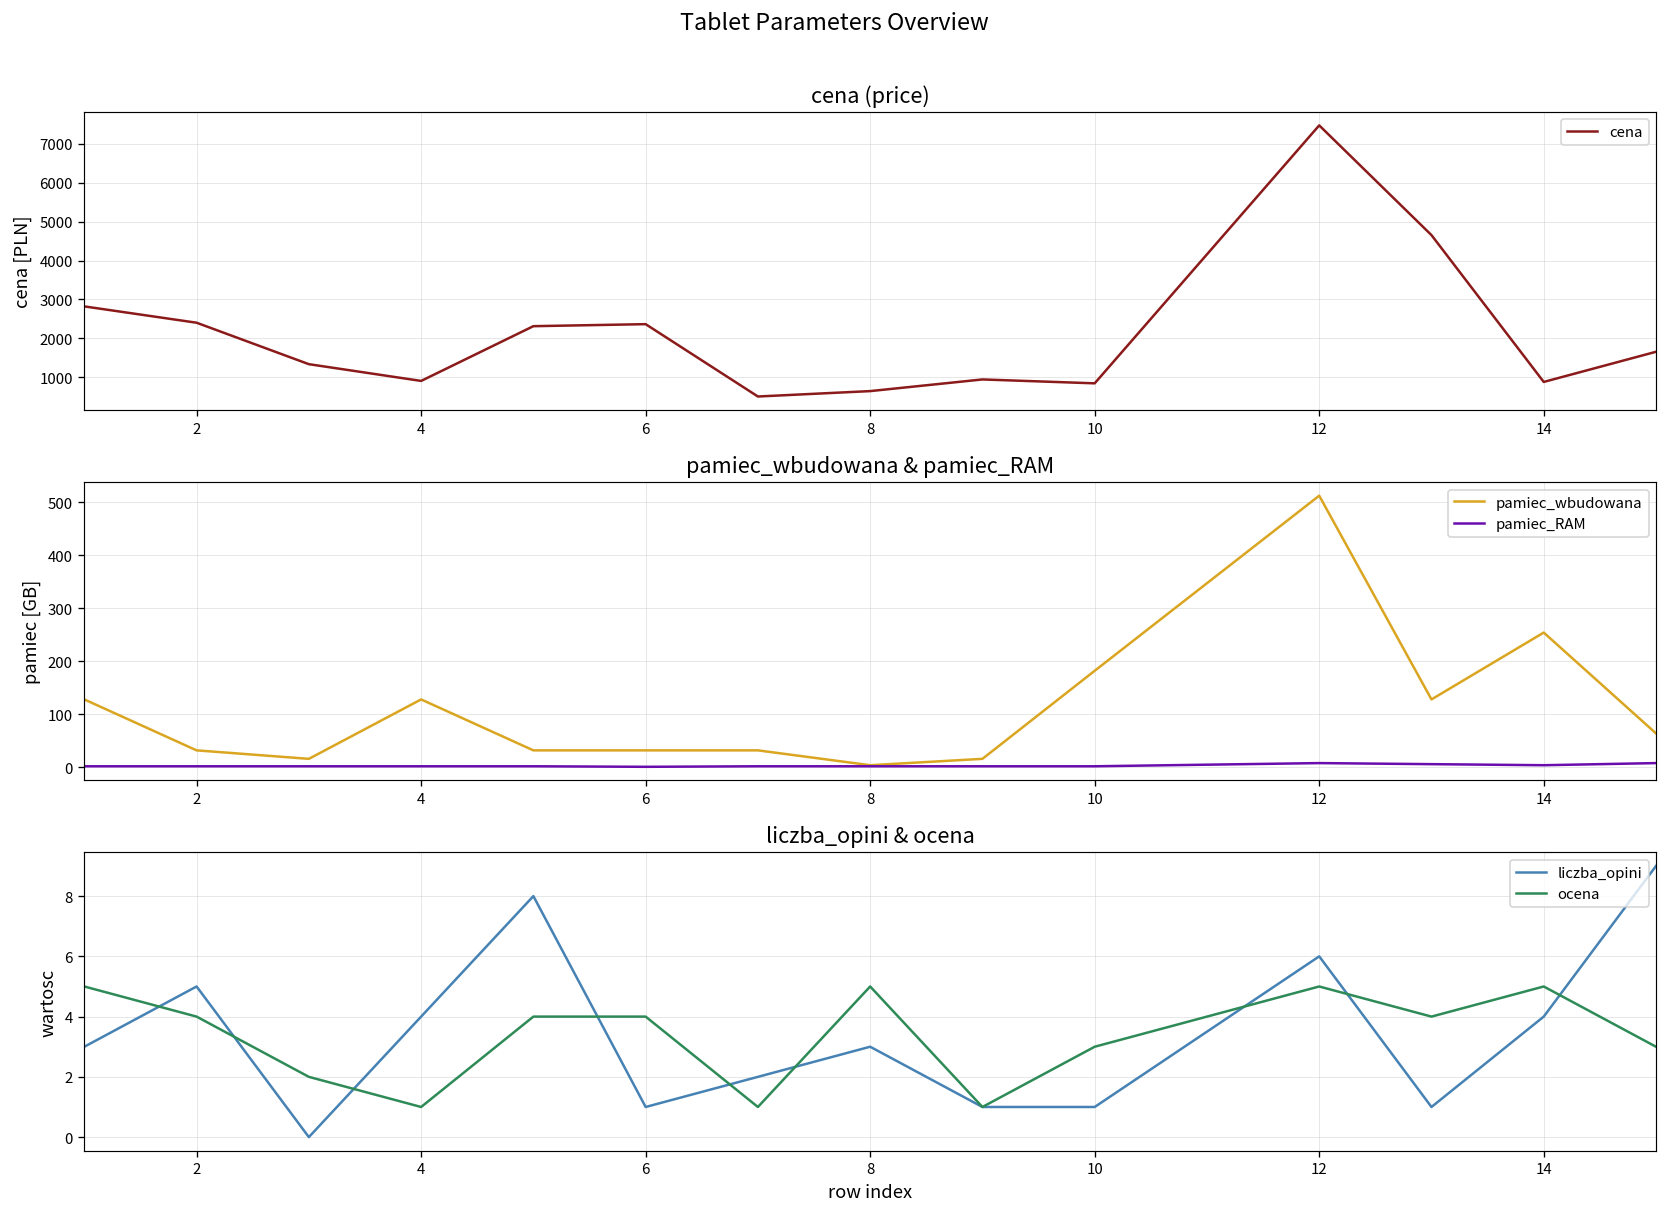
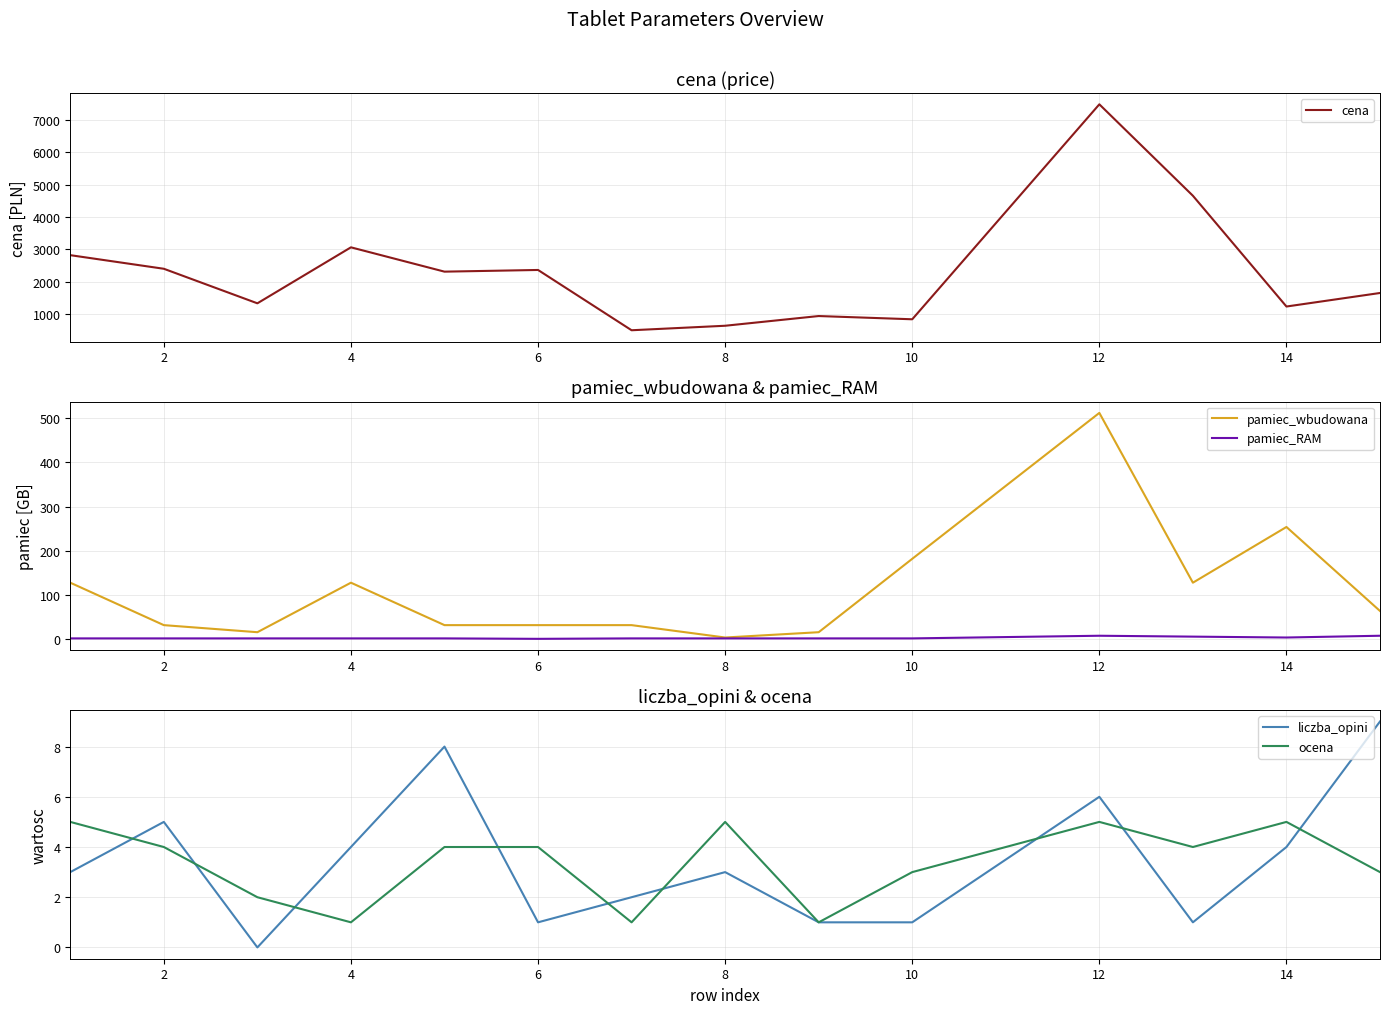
cena (price), 4: 900 -> 3100
cena (price), 14: 900 -> 1200
